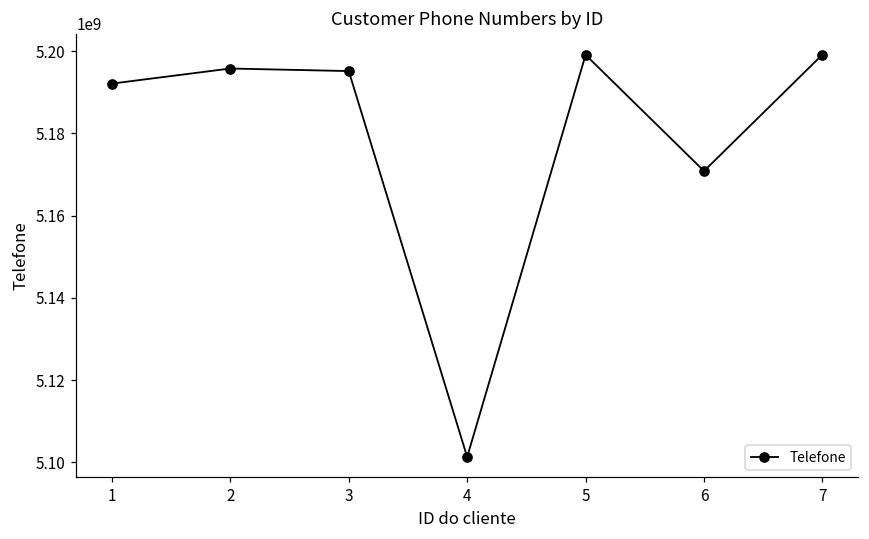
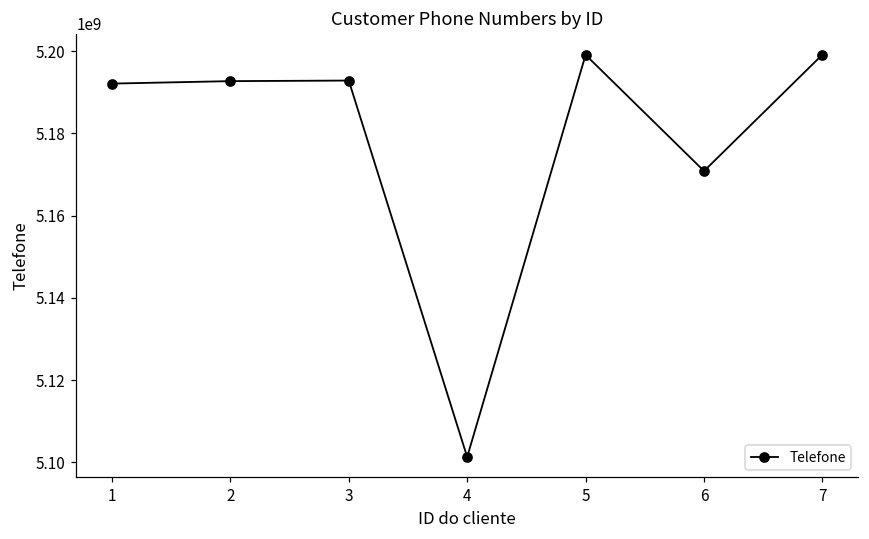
2: 5196000000 -> 5193000000
3: 5195000000 -> 5193000000
